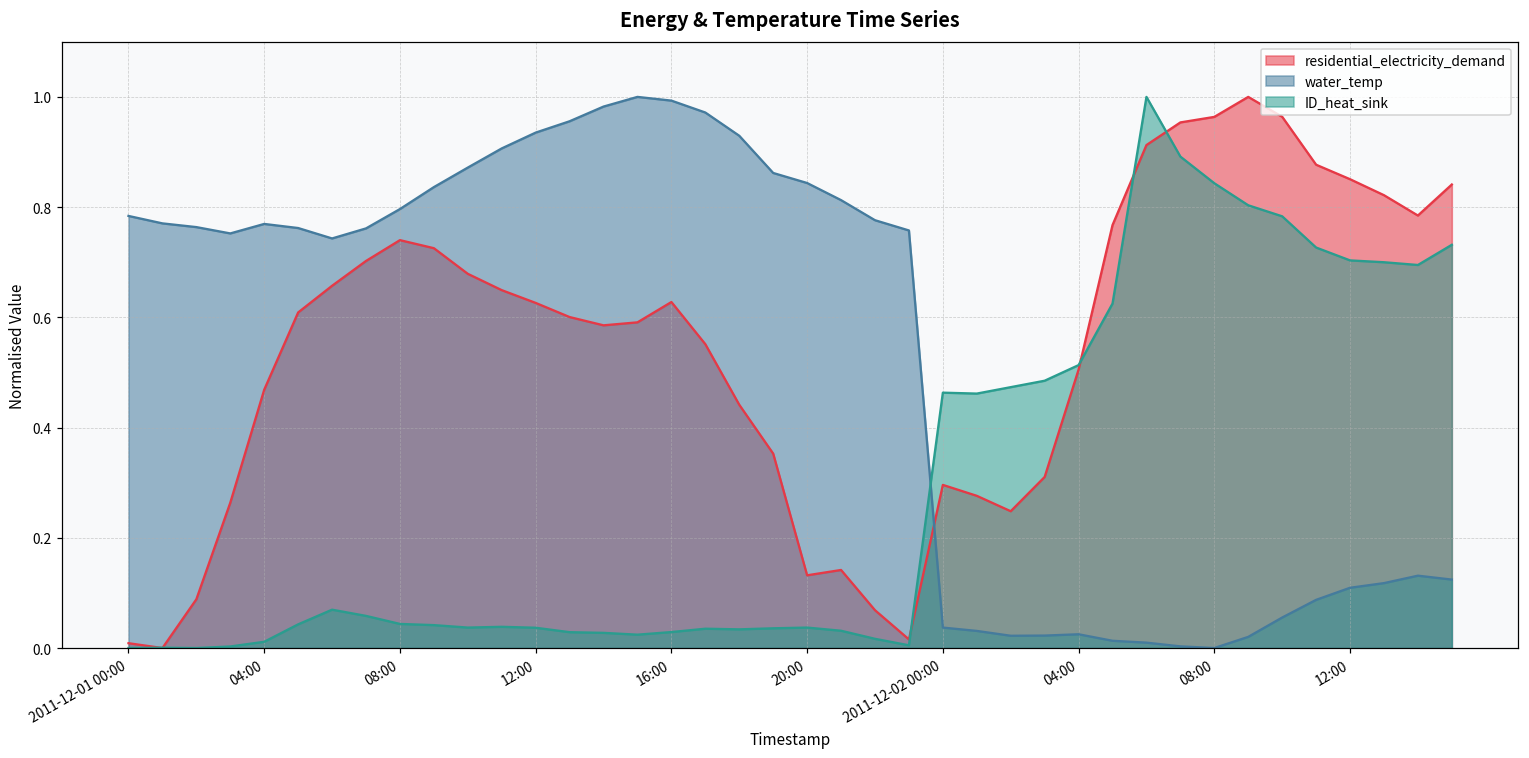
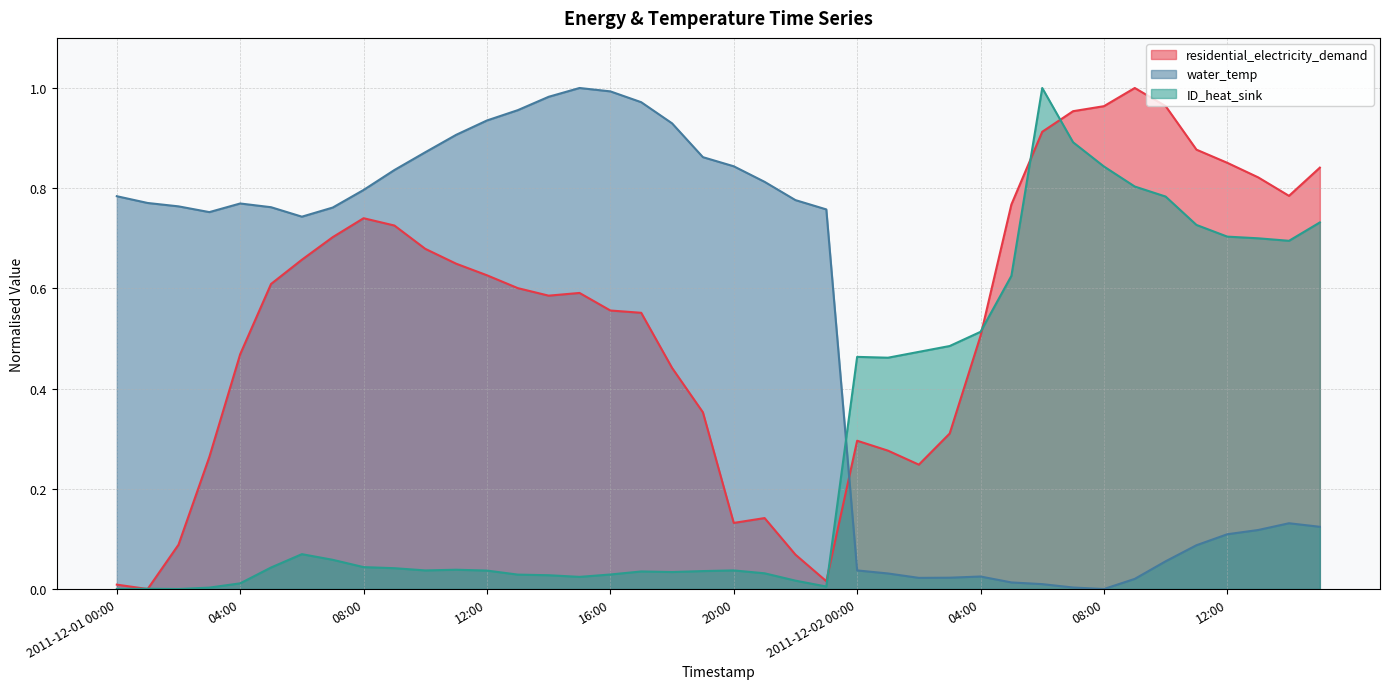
residential_electricity_demand, 16:00: 0.63 -> 0.56
